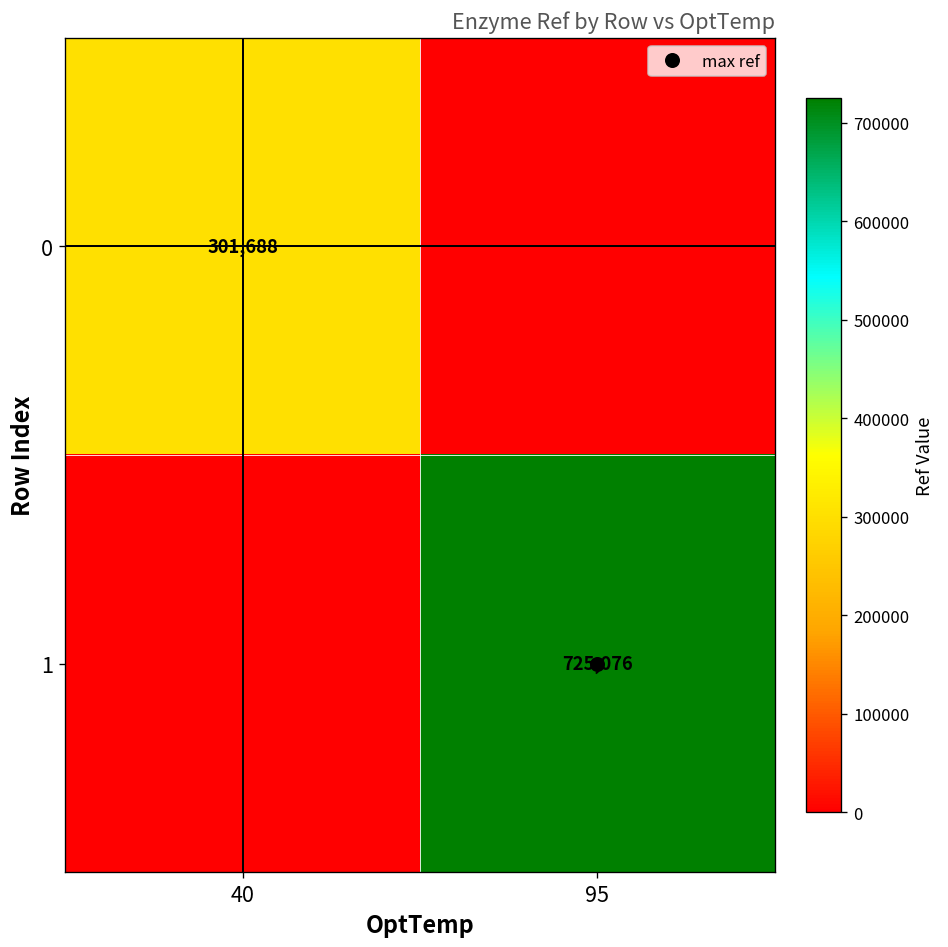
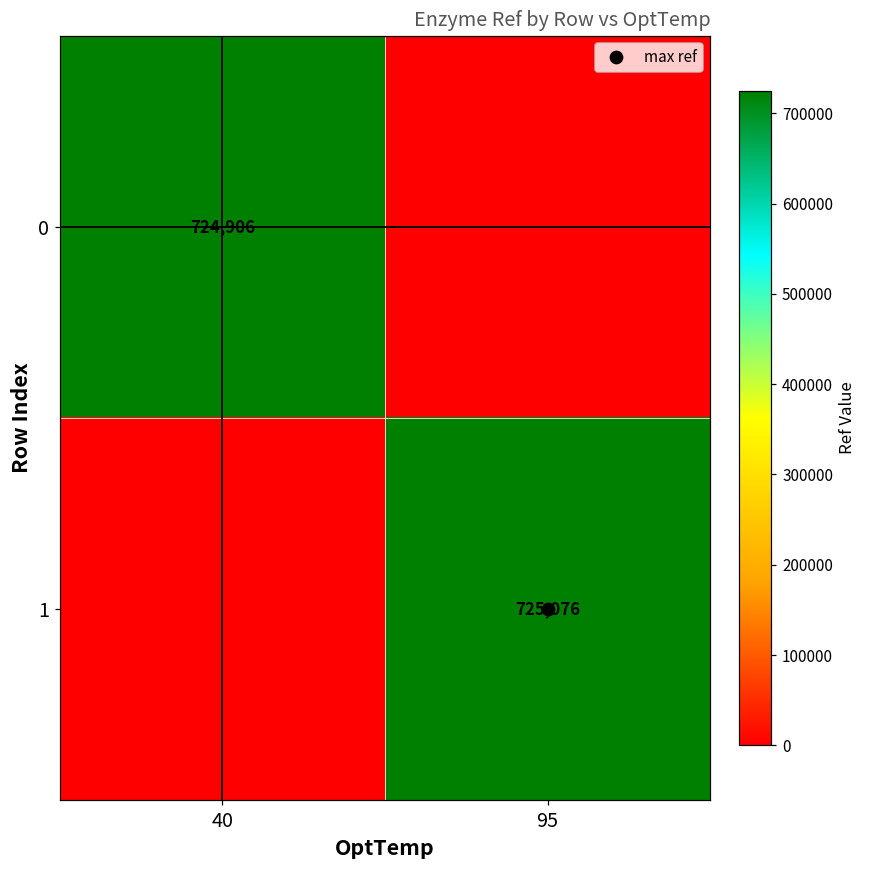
0, 40: 301,688 -> 724,906
